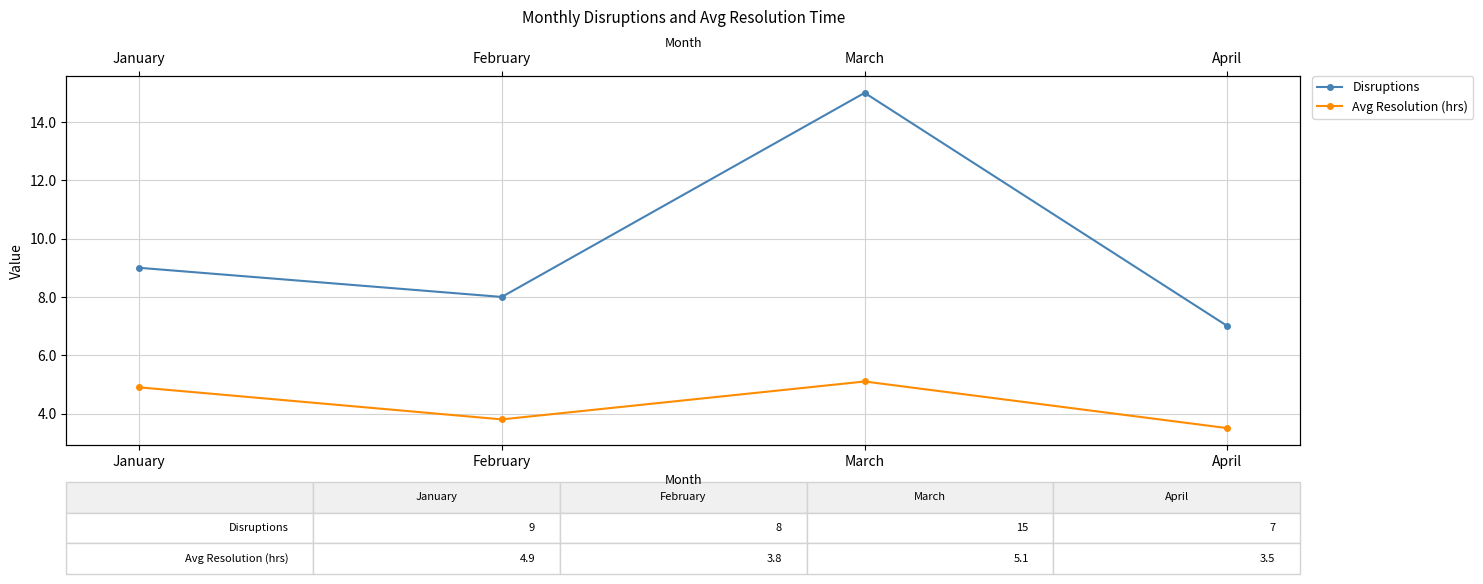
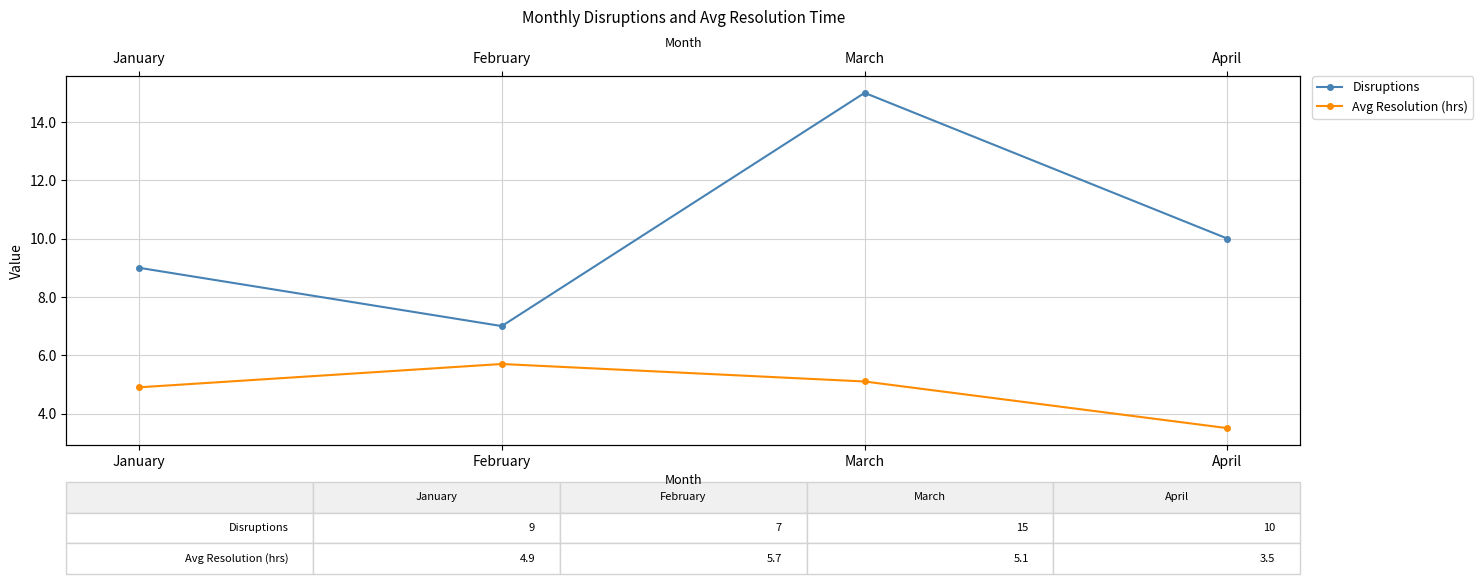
Disruptions, February: 8 -> 7
Avg Resolution (hrs), February: 3.8 -> 5.7
Disruptions, April: 7 -> 10
